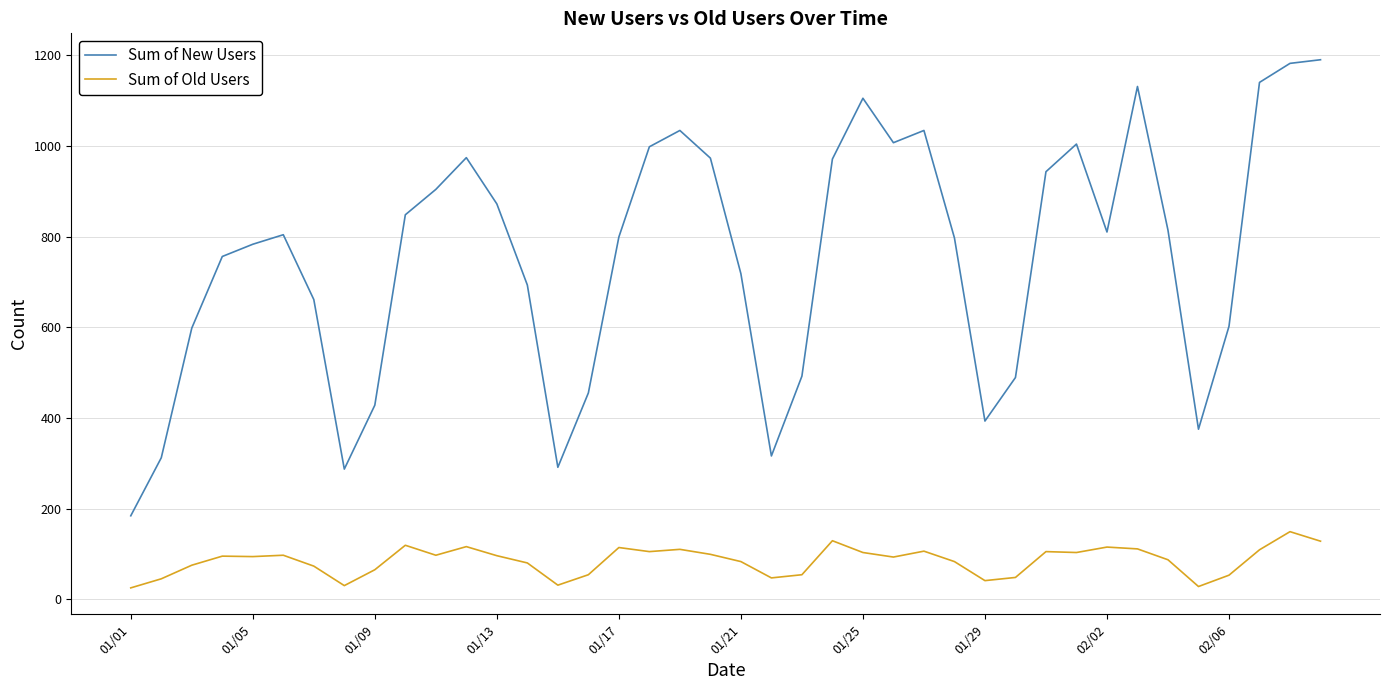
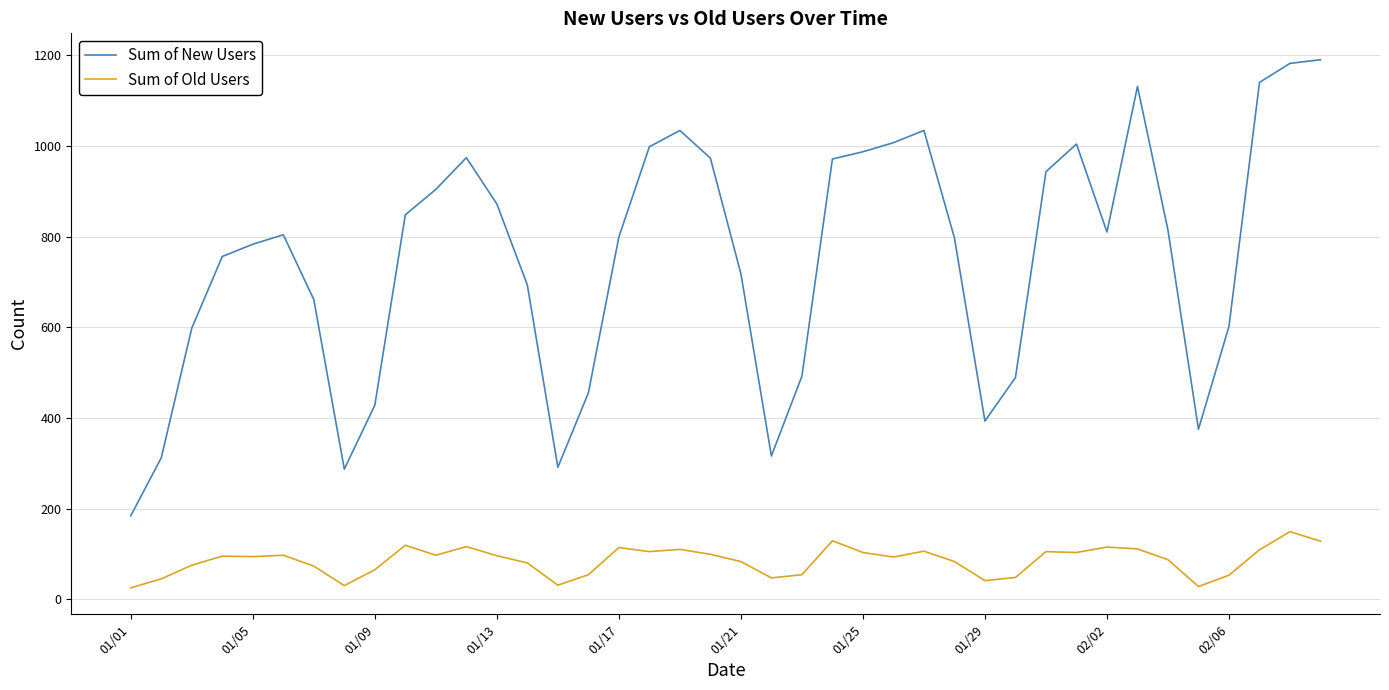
Sum of New Users, 01/25: 1110 -> 990
